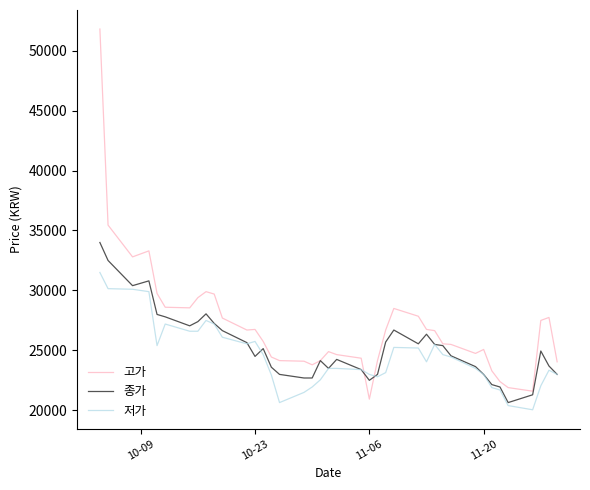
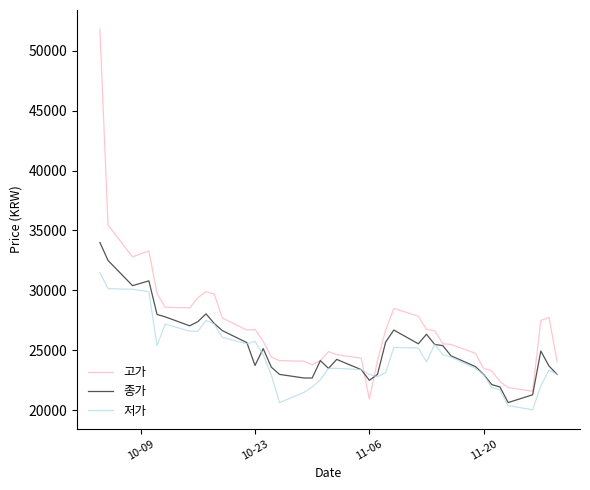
종가, 10-23: 24500 -> 23700
고가, 11-20: 25100 -> 23500
